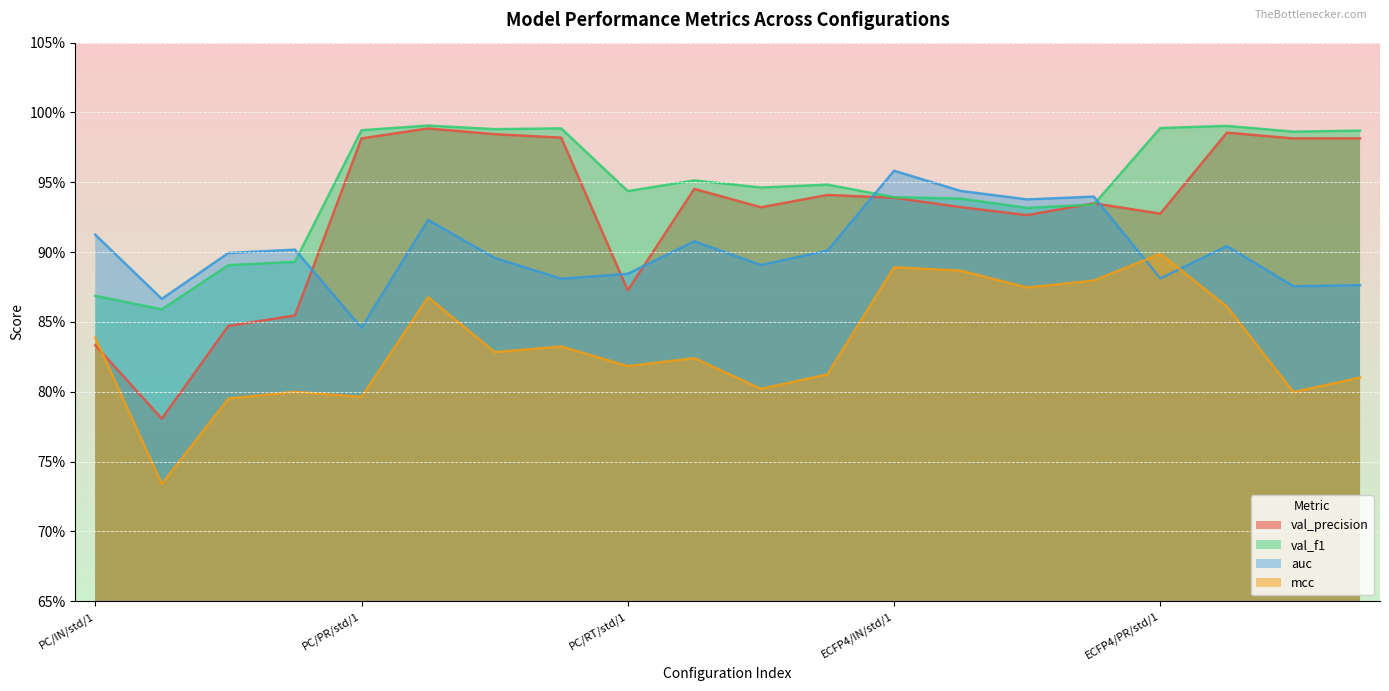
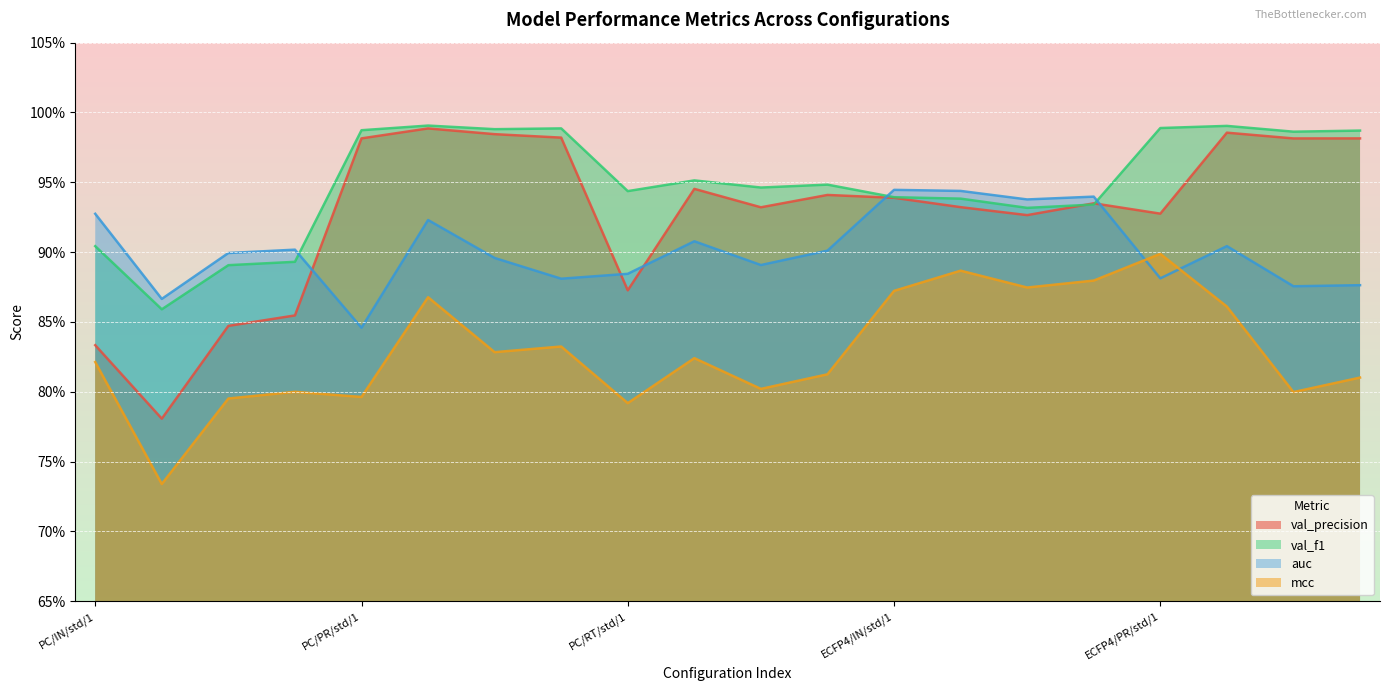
val_f1, PC/IN/std/1: 86.9% -> 90.4%
auc, PC/IN/std/1: 91.3% -> 92.7%
mcc, PC/IN/std/1: 83.9% -> 82.1%
mcc, PC/RT/std/1: 81.8% -> 79.2%
auc, ECFP4/IN/std/1: 95.8% -> 94.5%
mcc, ECFP4/IN/std/1: 88.9% -> 87.2%
